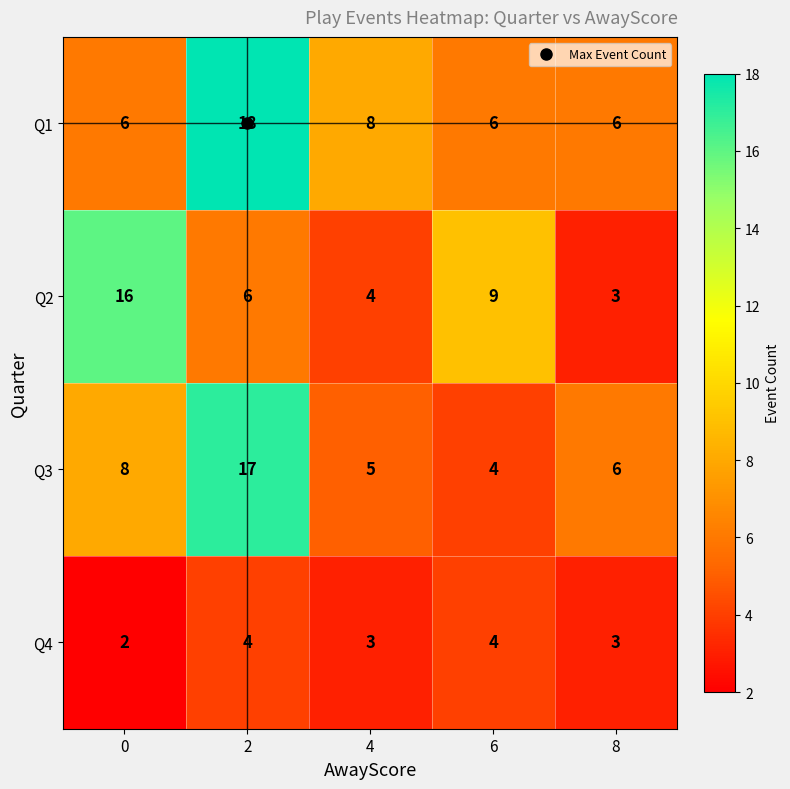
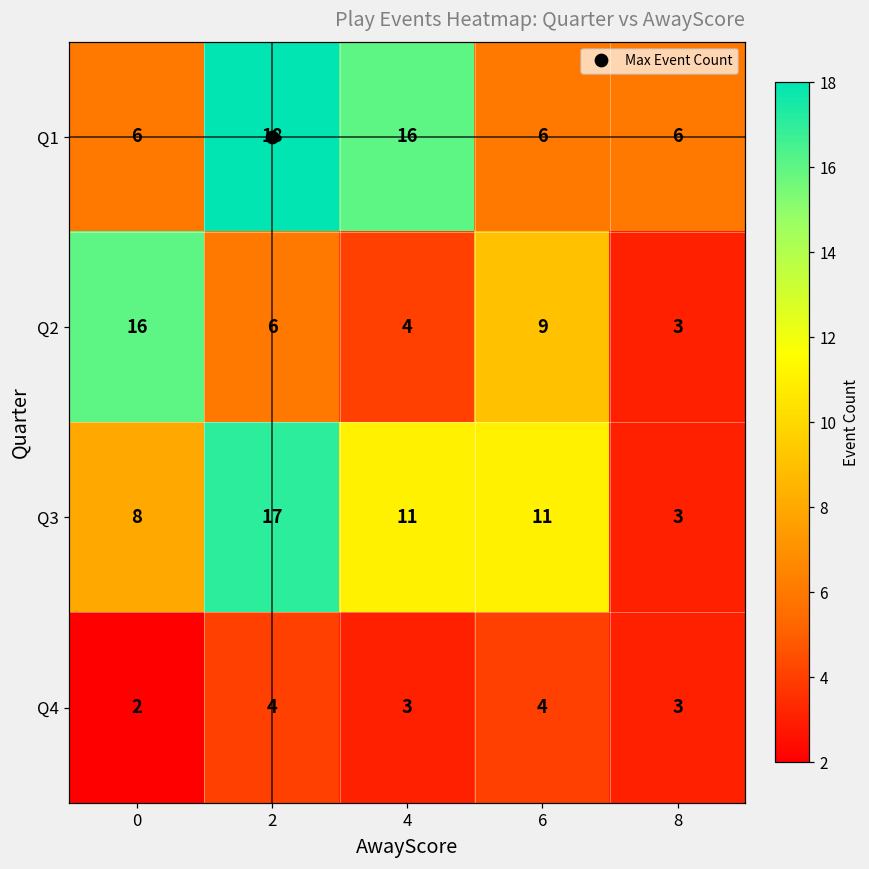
Q1, 4: 8 -> 16
Q3, 4: 5 -> 11
Q3, 6: 4 -> 11
Q3, 8: 6 -> 3
